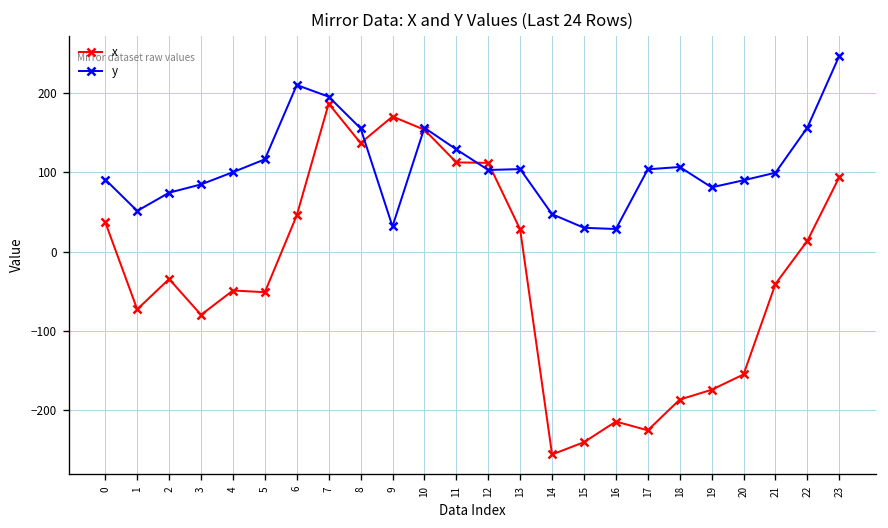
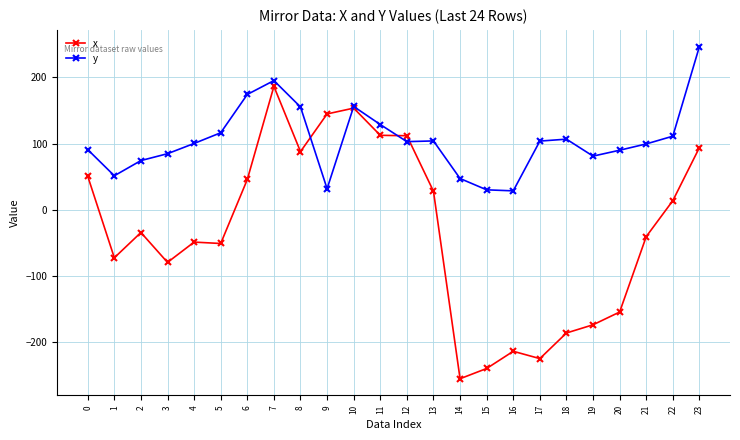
x, 0: 40 -> 50
y, 6: 210 -> 170
x, 8: 140 -> 90
x, 9: 170 -> 140
y, 22: 160 -> 110
